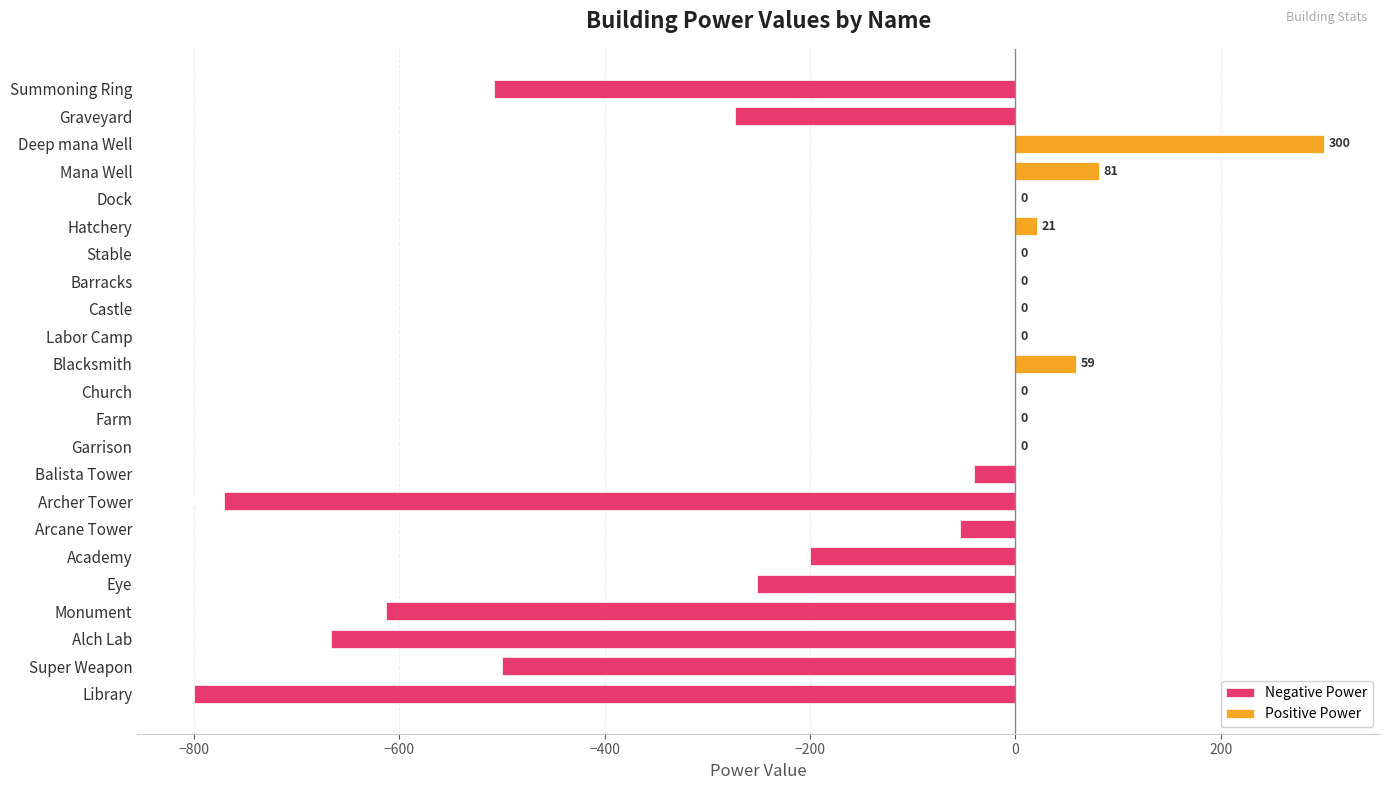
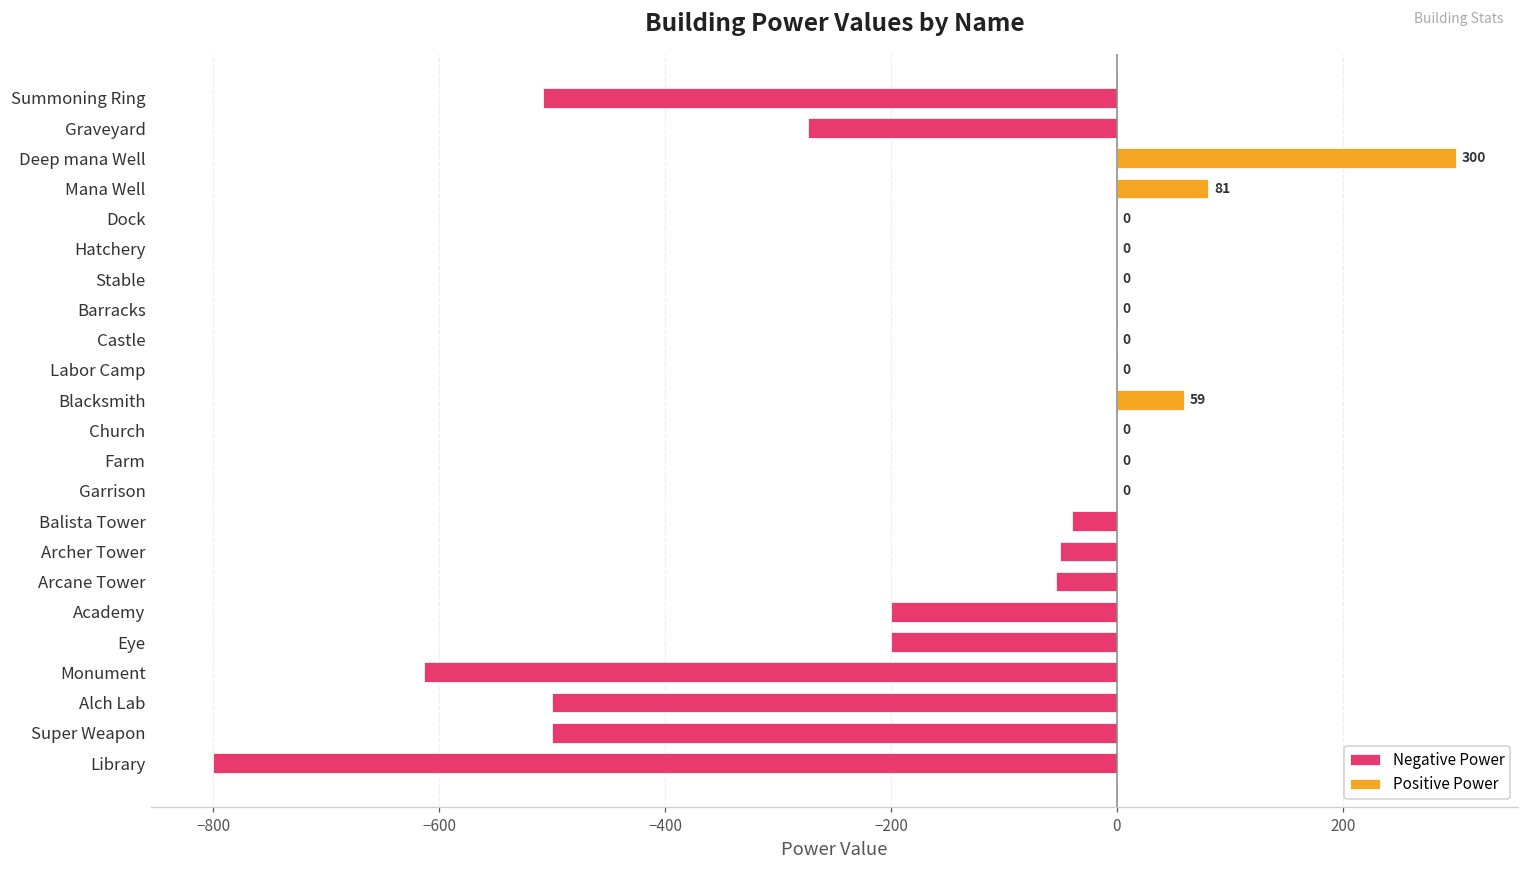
Positive Power, Hatchery: 21 -> 0
Negative Power, Archer Tower: -771 -> -50
Negative Power, Eye: -252 -> -200
Negative Power, Alch Lab: -666 -> -500
